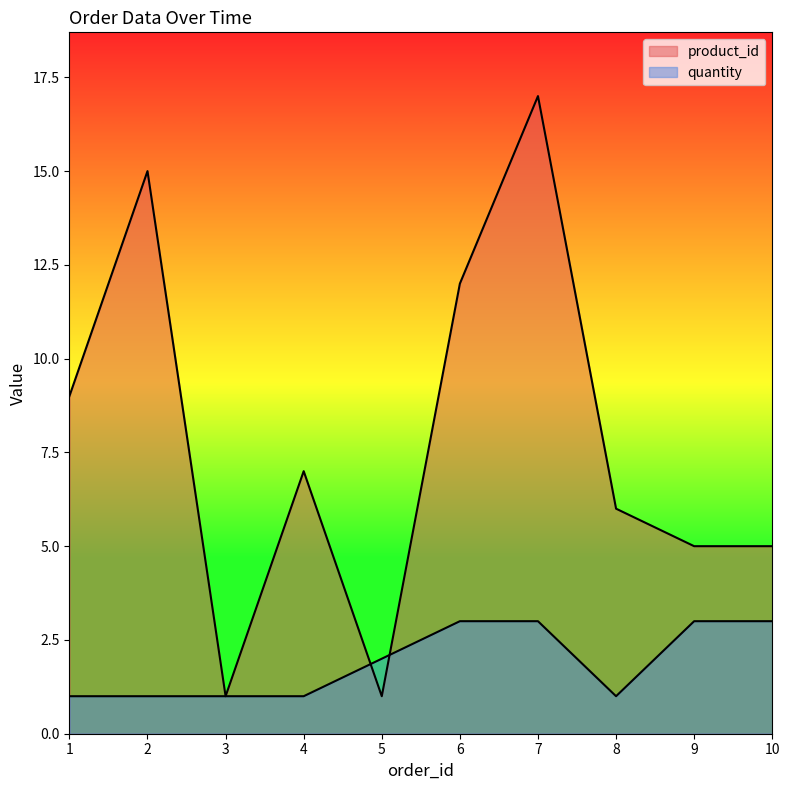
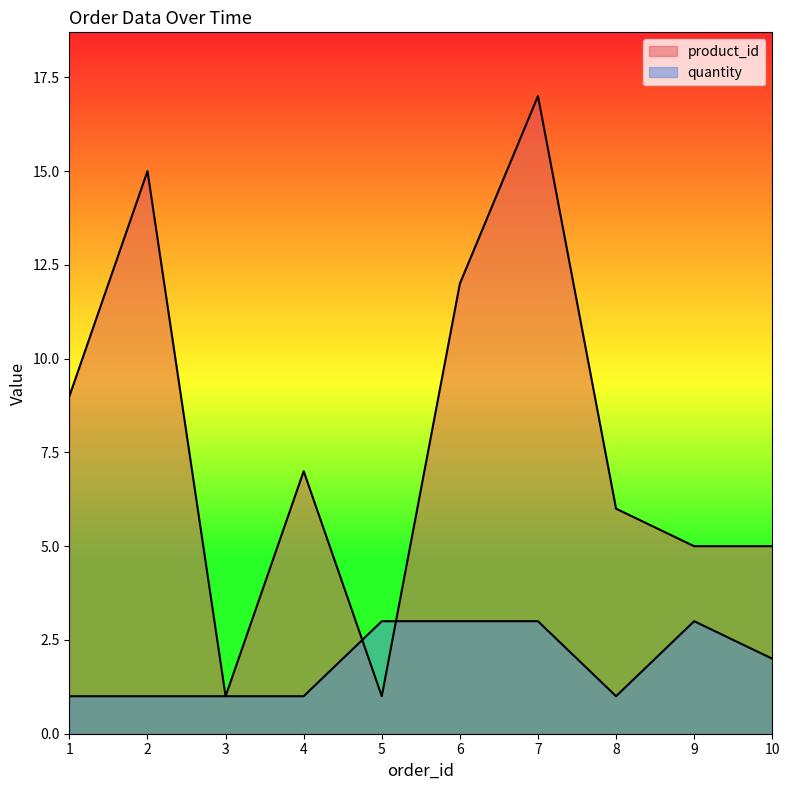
quantity, 5: 2 -> 3
quantity, 10: 3 -> 2
